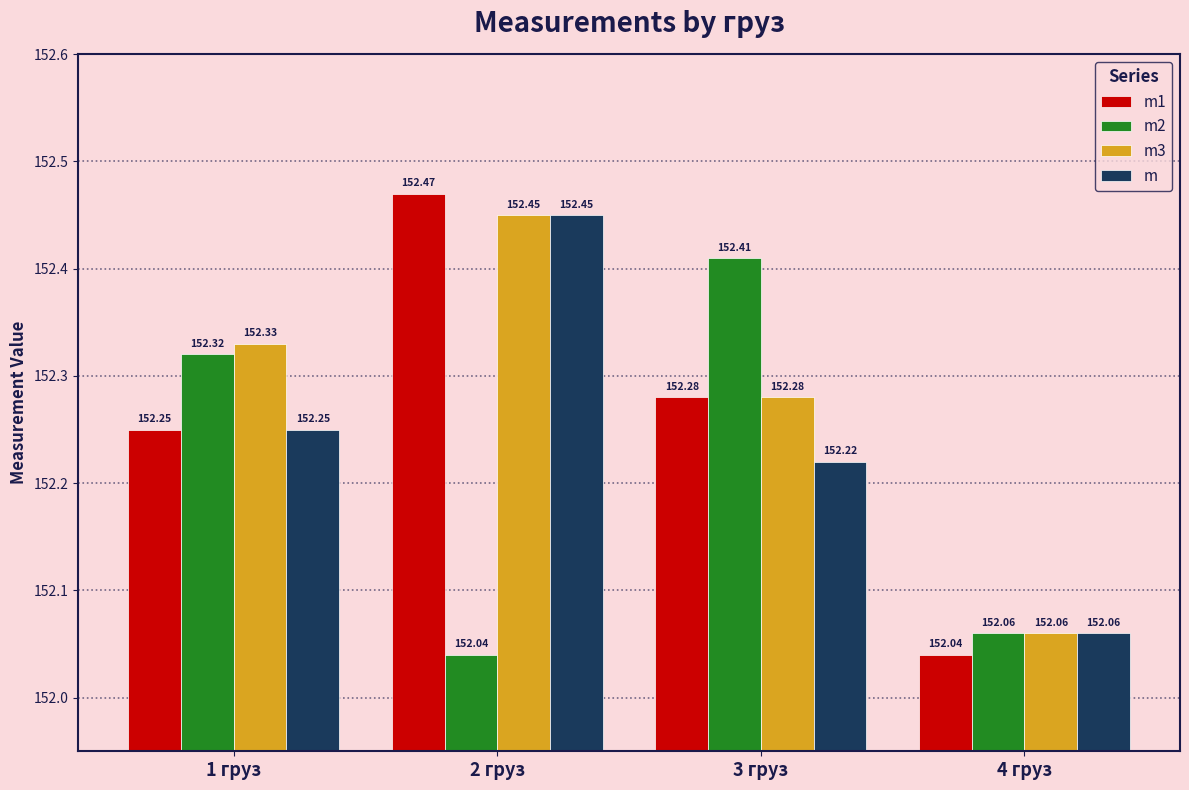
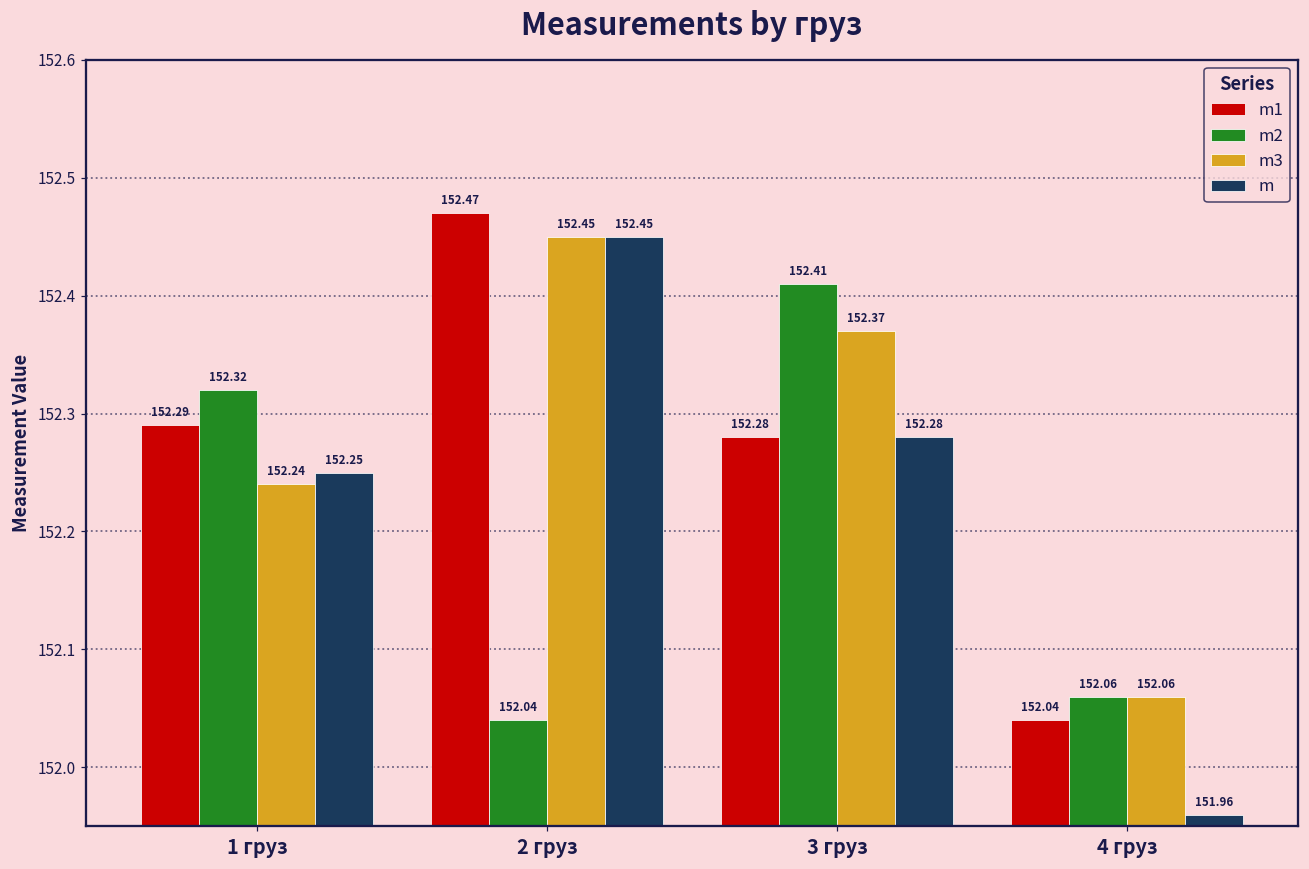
m1, 1 груз: 152.25 -> 152.29
m3, 1 груз: 152.33 -> 152.24
m3, 3 груз: 152.28 -> 152.37
m, 3 груз: 152.22 -> 152.28
m, 4 груз: 152.06 -> 151.96
